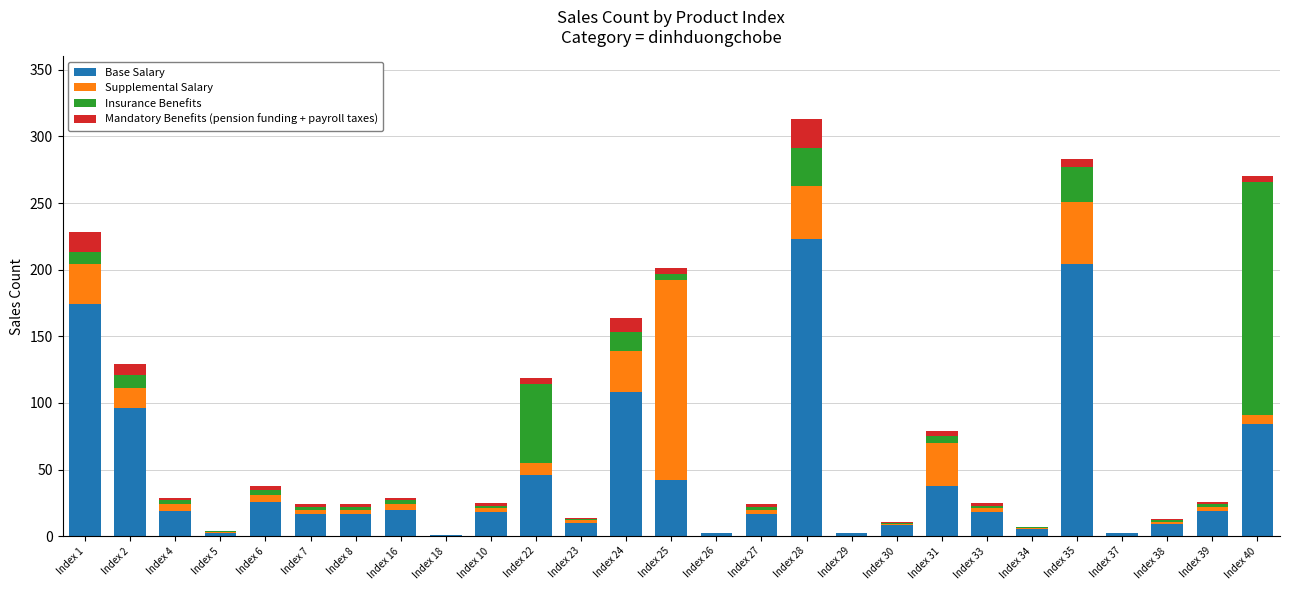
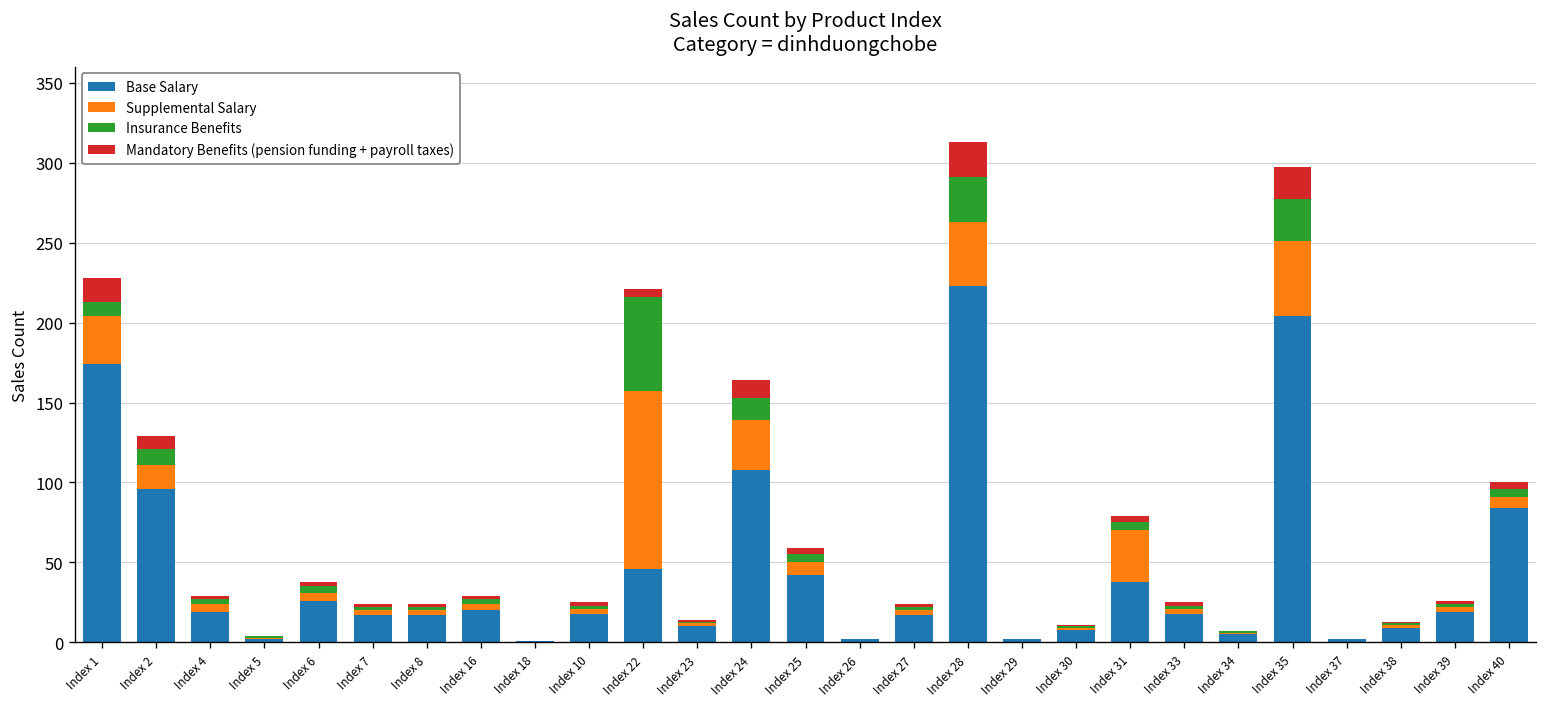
Supplemental Salary, Index 22: 9 -> 111
Supplemental Salary, Index 25: 150 -> 8
Mandatory Benefits (pension funding + payroll taxes), Index 35: 6 -> 20
Insurance Benefits, Index 40: 175 -> 5
